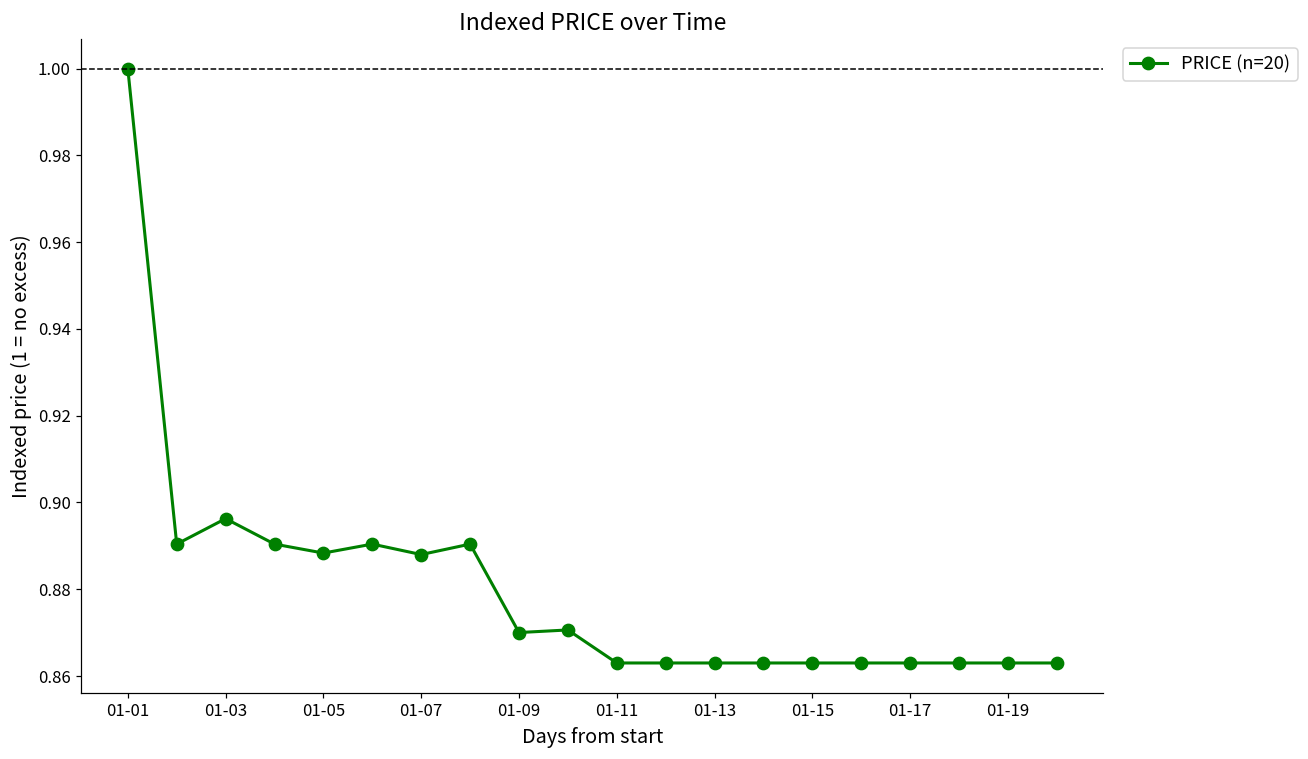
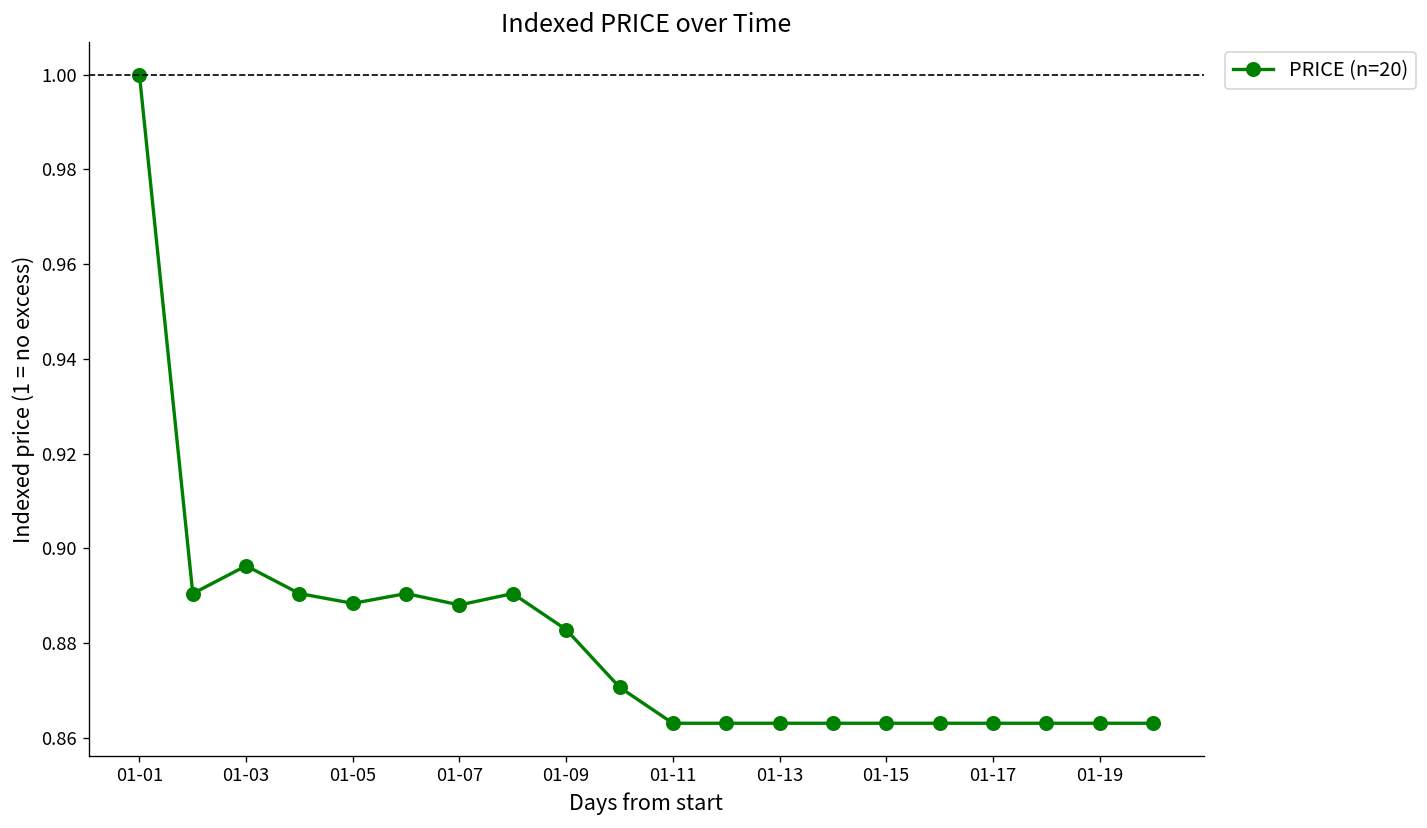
01-09: 0.870 -> 0.883
